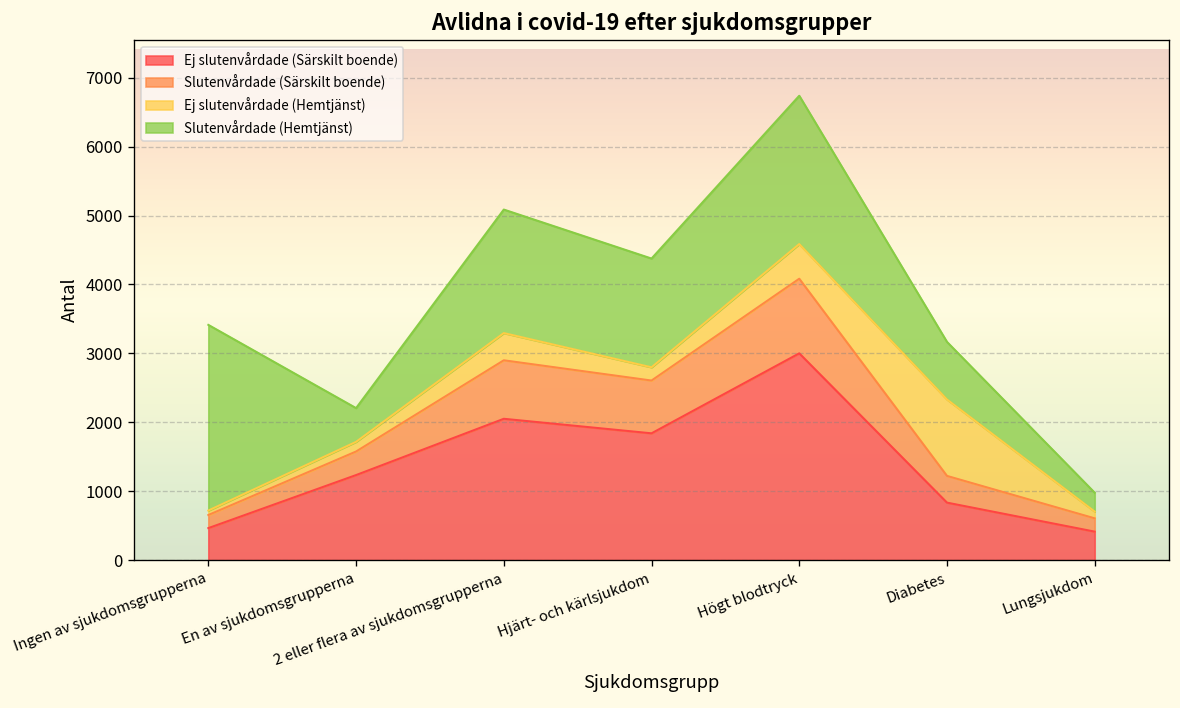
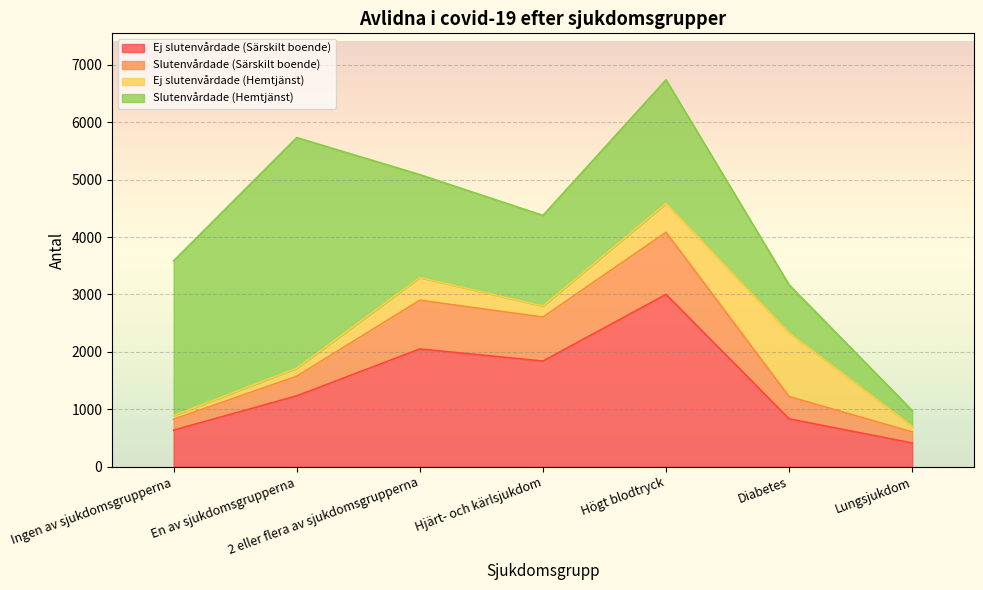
Ej slutenvårdade (Särskilt boende), Ingen av sjukdomsgrupperna: 500 -> 600
Slutenvårdade (Hemtjänst), En av sjukdomsgrupperna: 500 -> 4000
